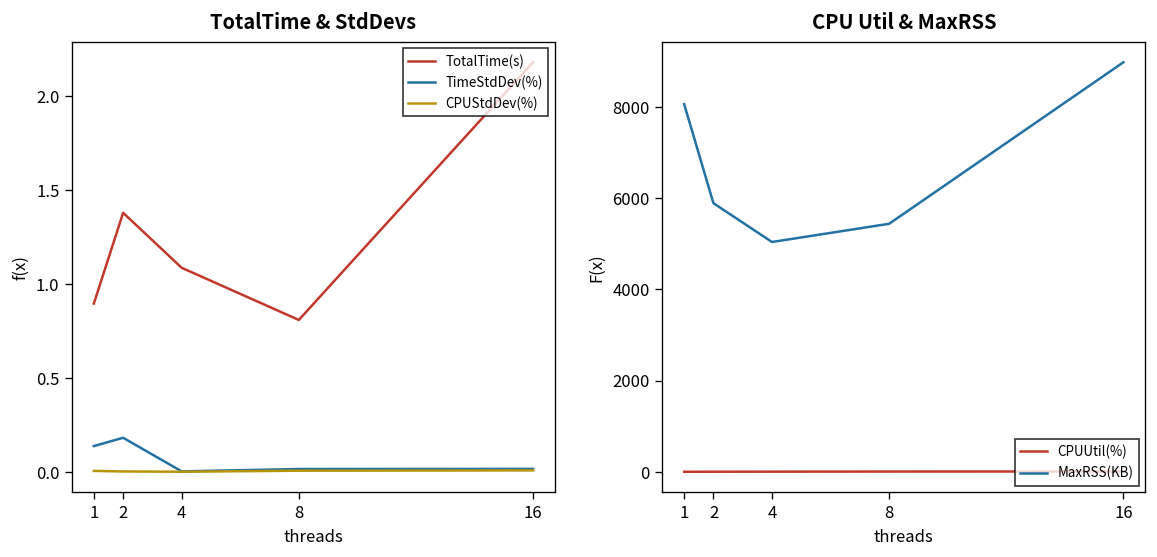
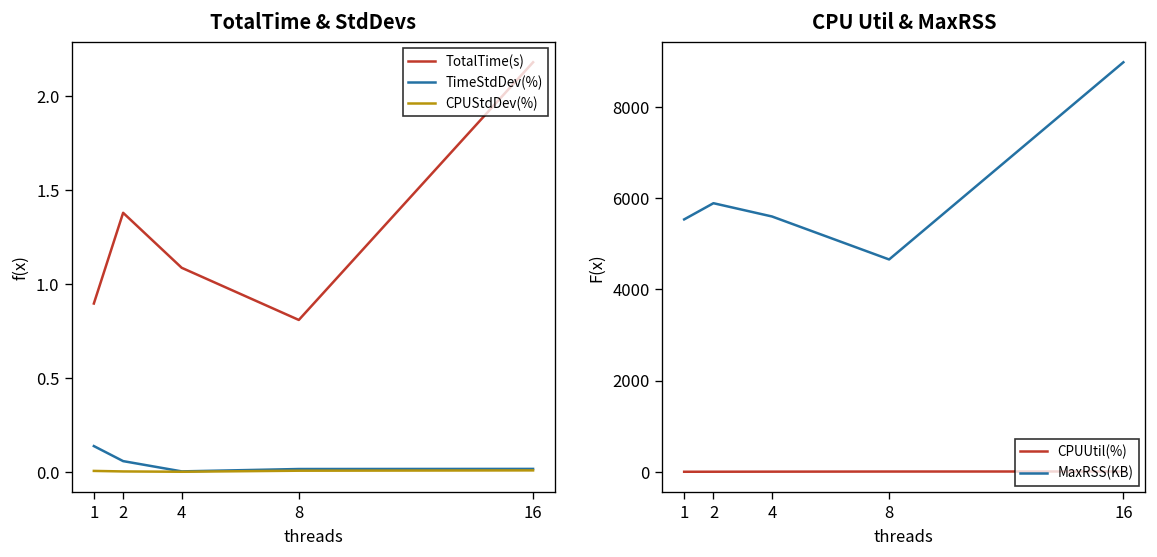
TotalTime & StdDevs, TimeStdDev(%), 2: 0.18 -> 0.06
CPU Util & MaxRSS, MaxRSS(KB), 1: 8100 -> 5500
CPU Util & MaxRSS, MaxRSS(KB), 4: 5000 -> 5600
CPU Util & MaxRSS, MaxRSS(KB), 8: 5400 -> 4700
